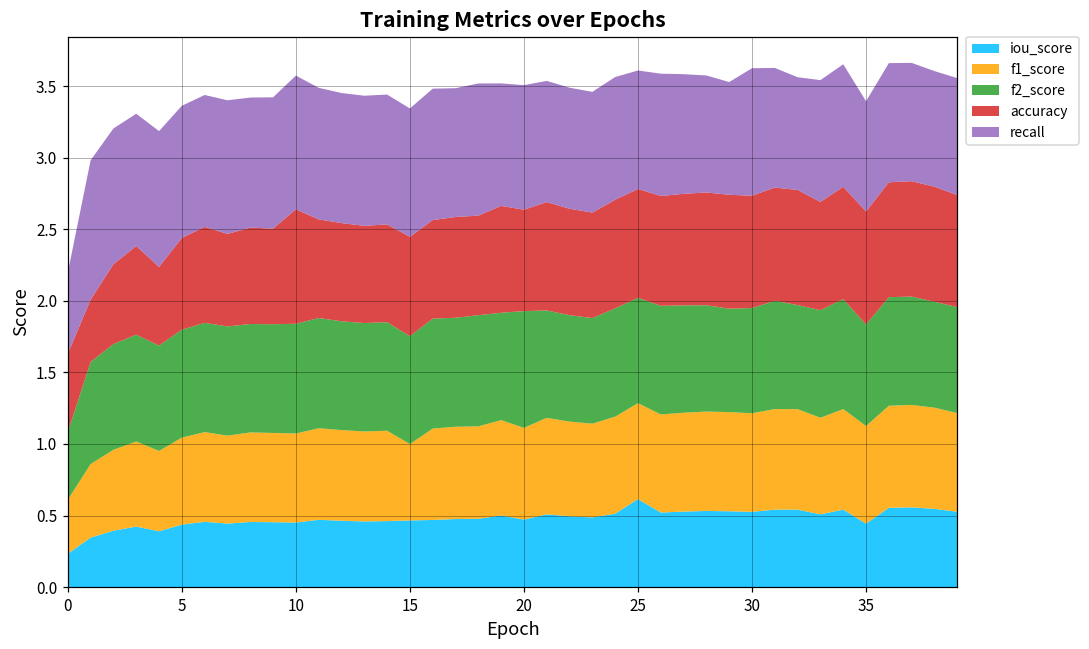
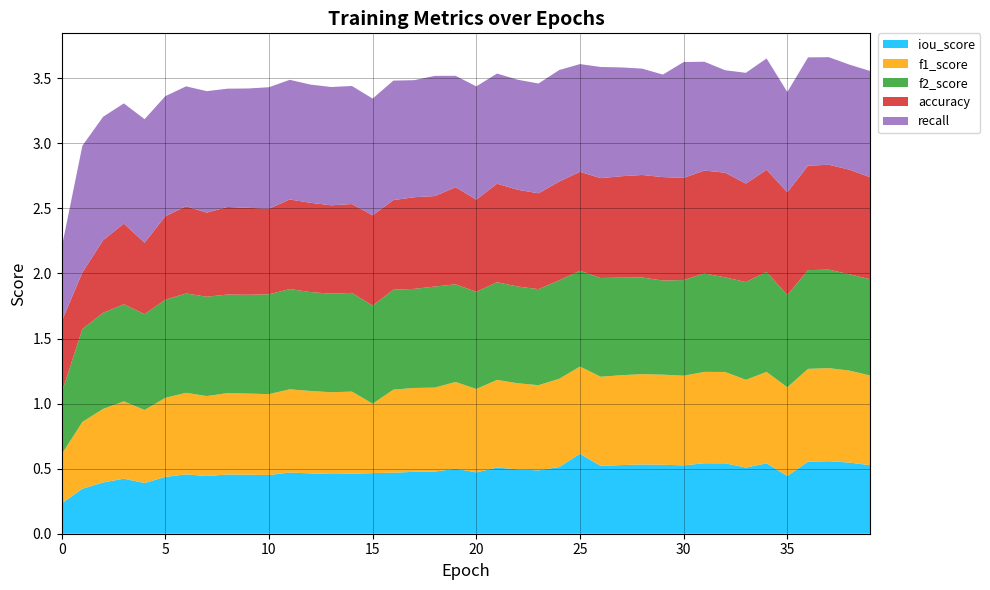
accuracy, 10: 0.80 -> 0.66
f2_score, 20: 0.82 -> 0.75
